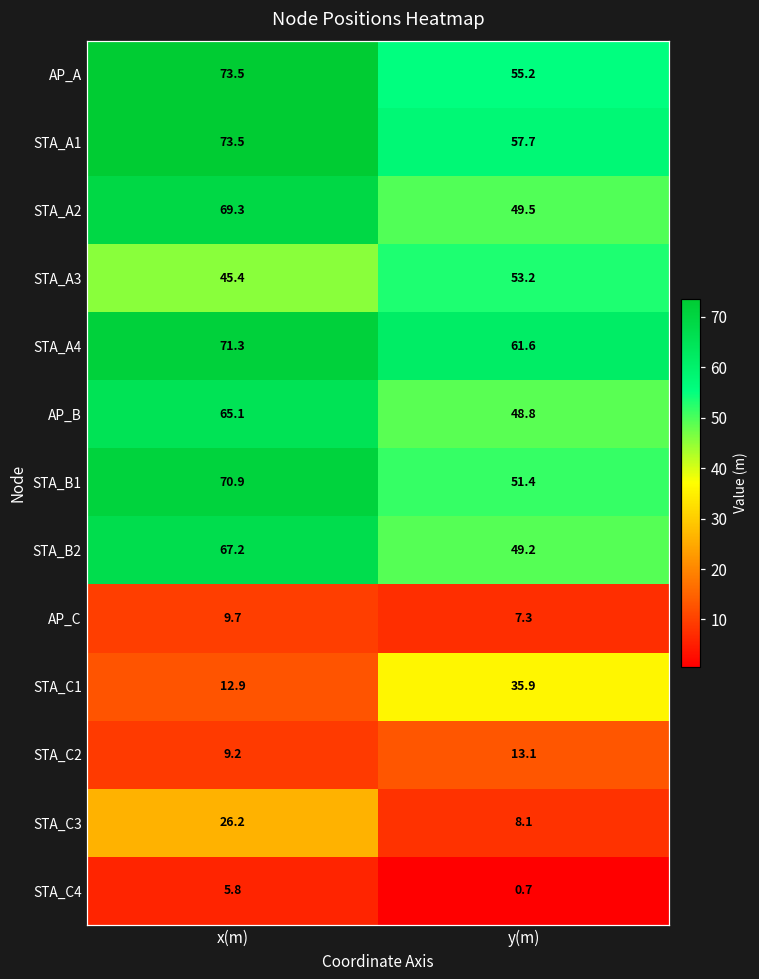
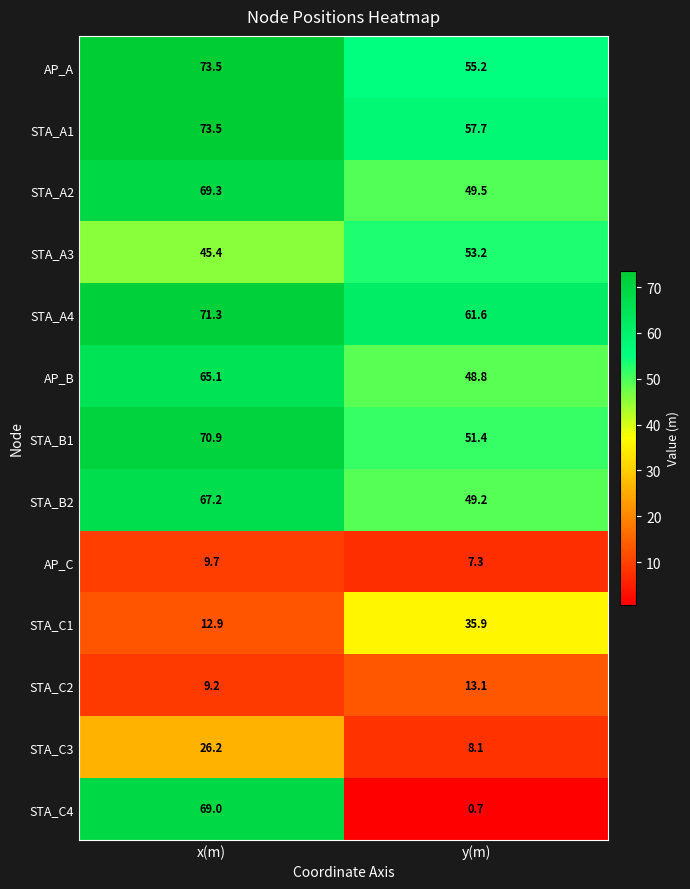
STA_C4, x(m): 5.8 -> 69.0
